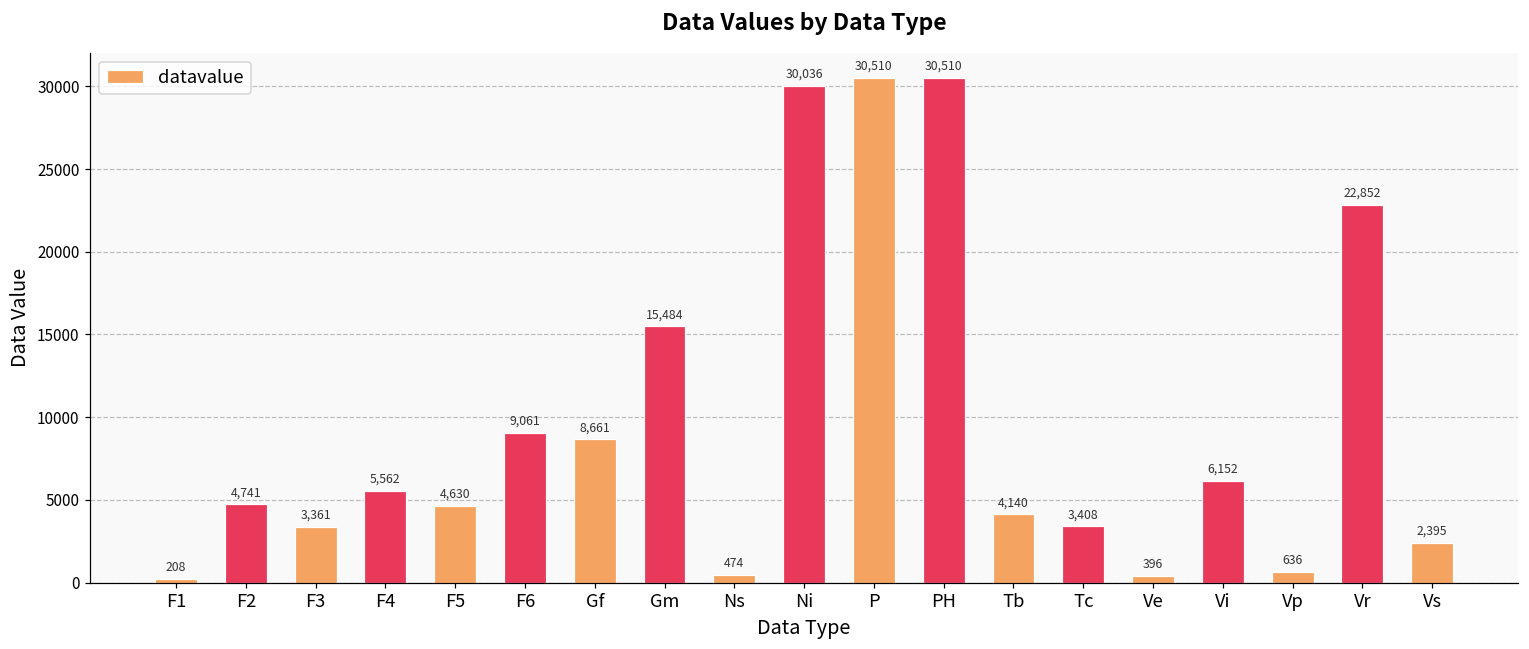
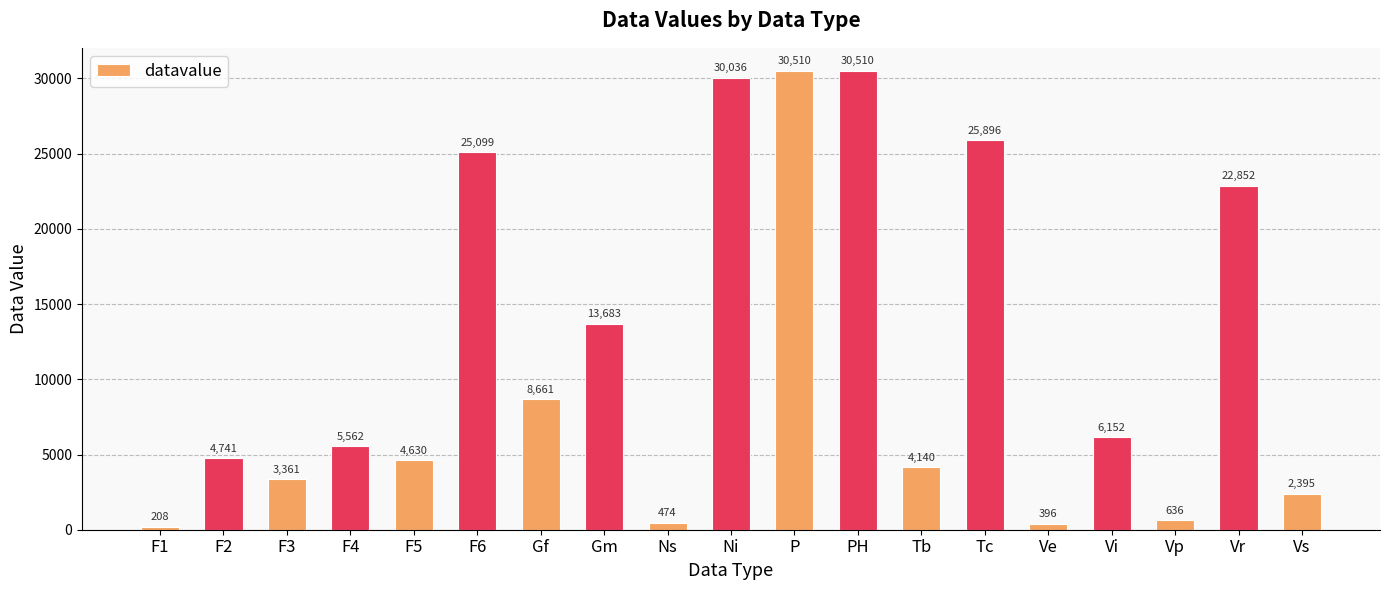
F6: 9,061 -> 25,099
Gm: 15,484 -> 13,683
Tc: 3,408 -> 25,896
